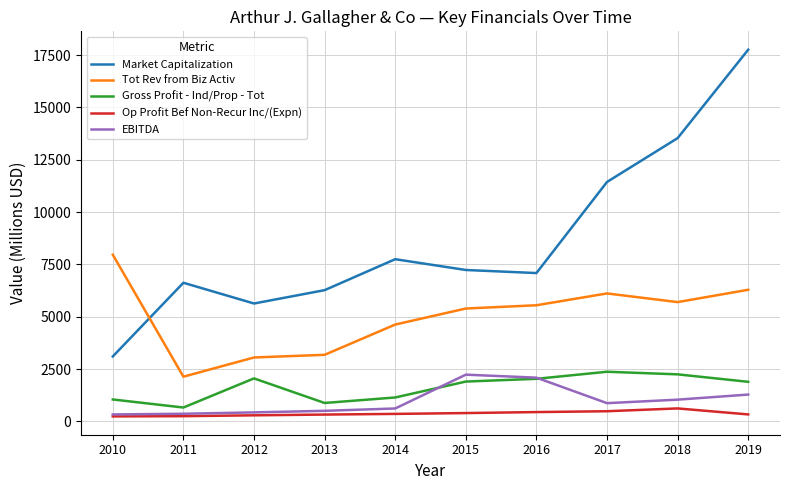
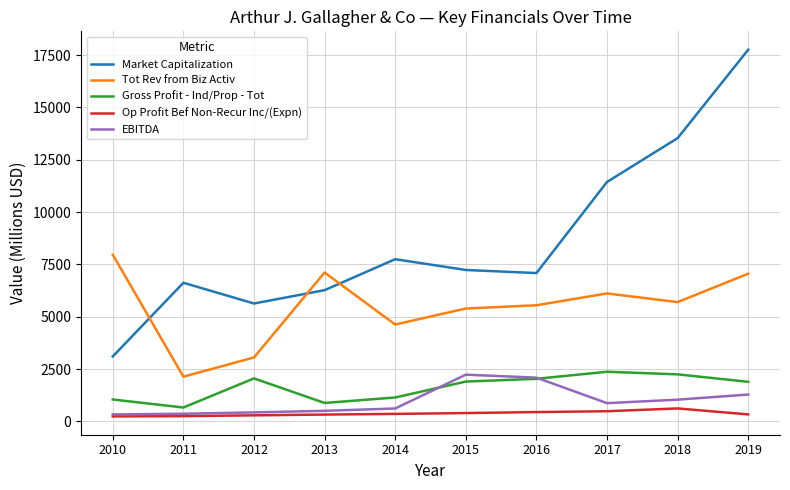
Tot Rev from Biz Activ, 2013: 3200 -> 7100
Tot Rev from Biz Activ, 2019: 6300 -> 7100
